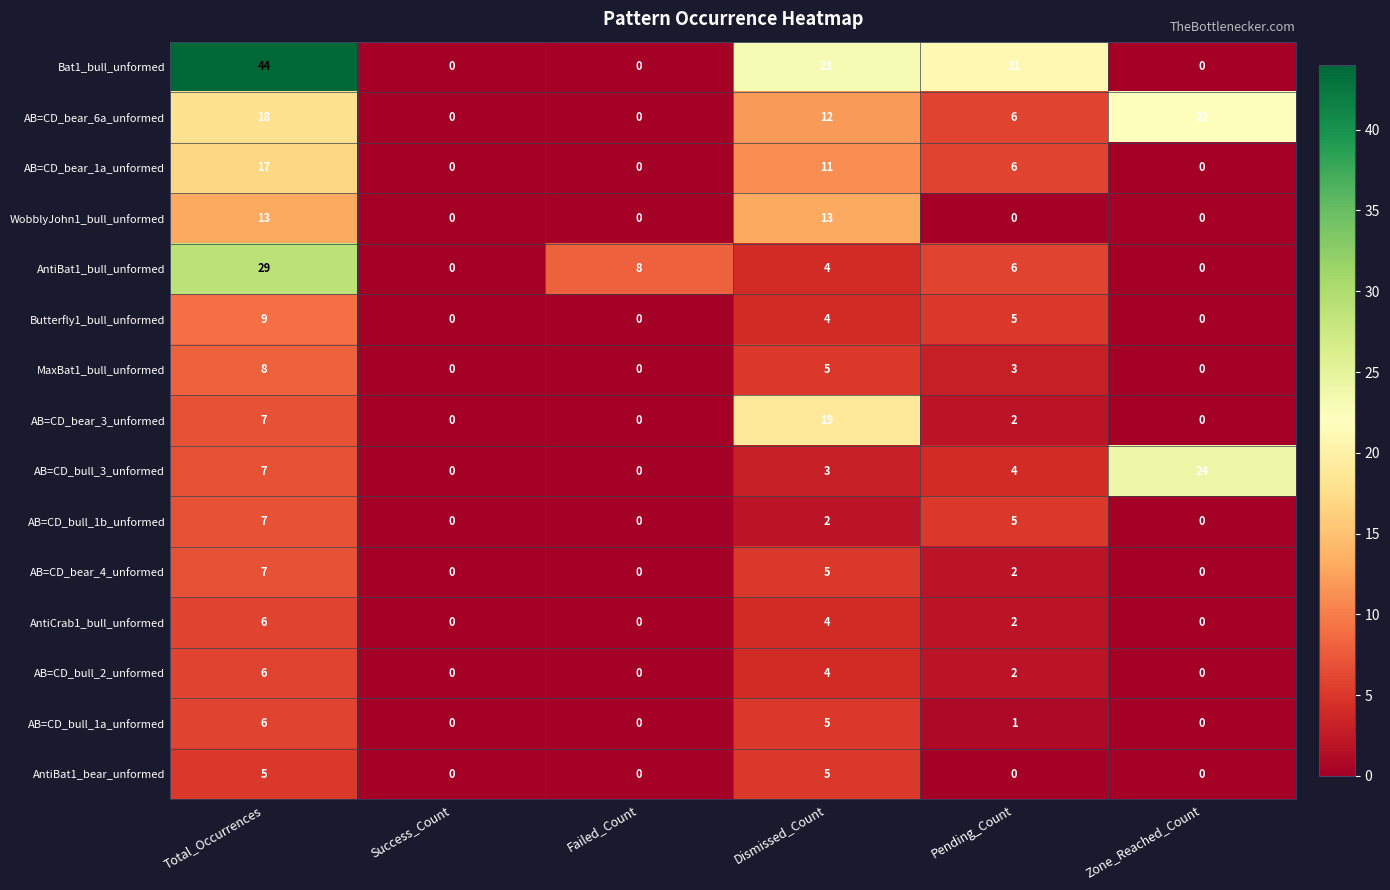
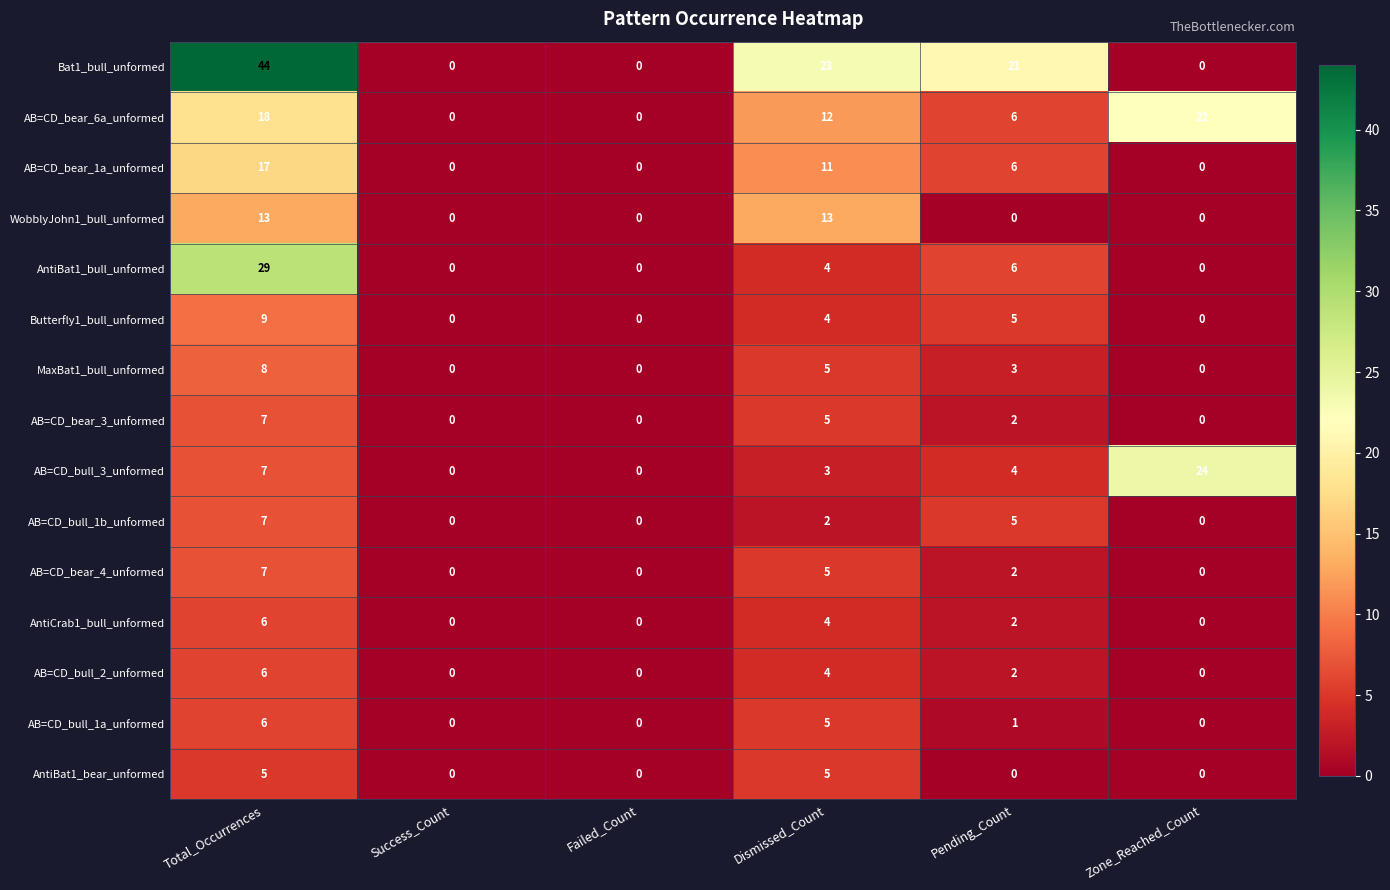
AntiBat1_bull_unformed, Failed_Count: 8 -> 0
AB=CD_bear_3_unformed, Dismissed_Count: 19 -> 5
